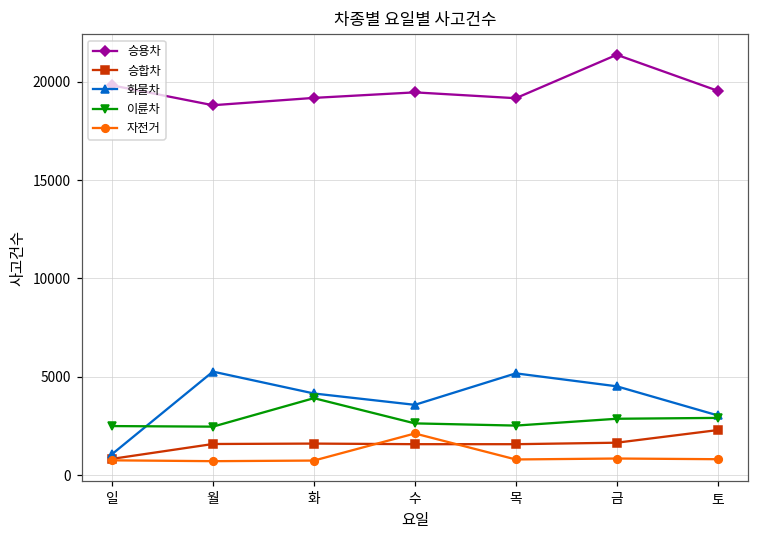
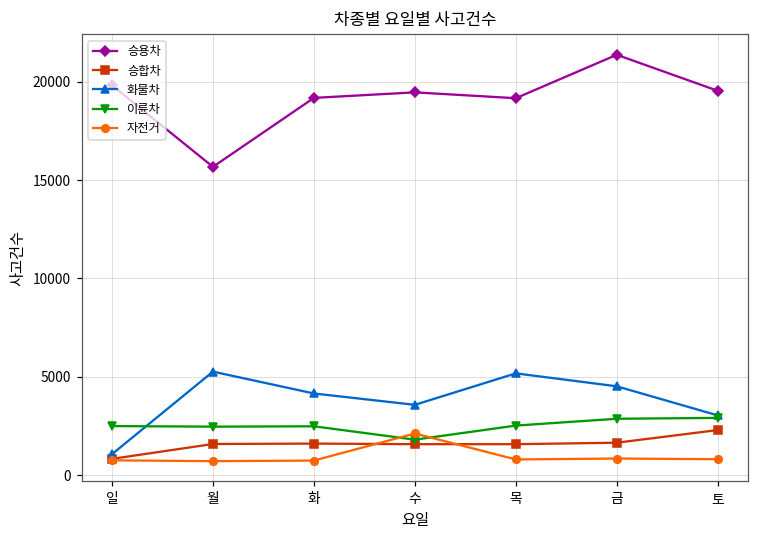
승용차, 월: 18800 -> 15700
이륜차, 화: 3900 -> 2500
이륜차, 수: 2600 -> 1800
